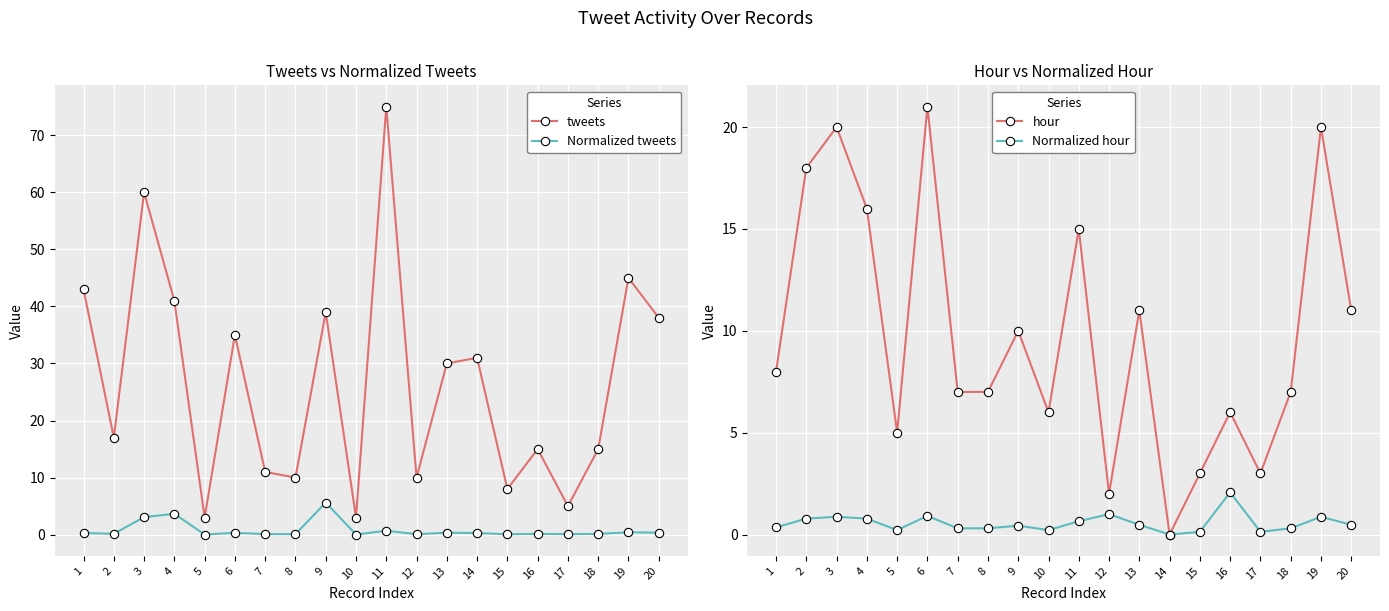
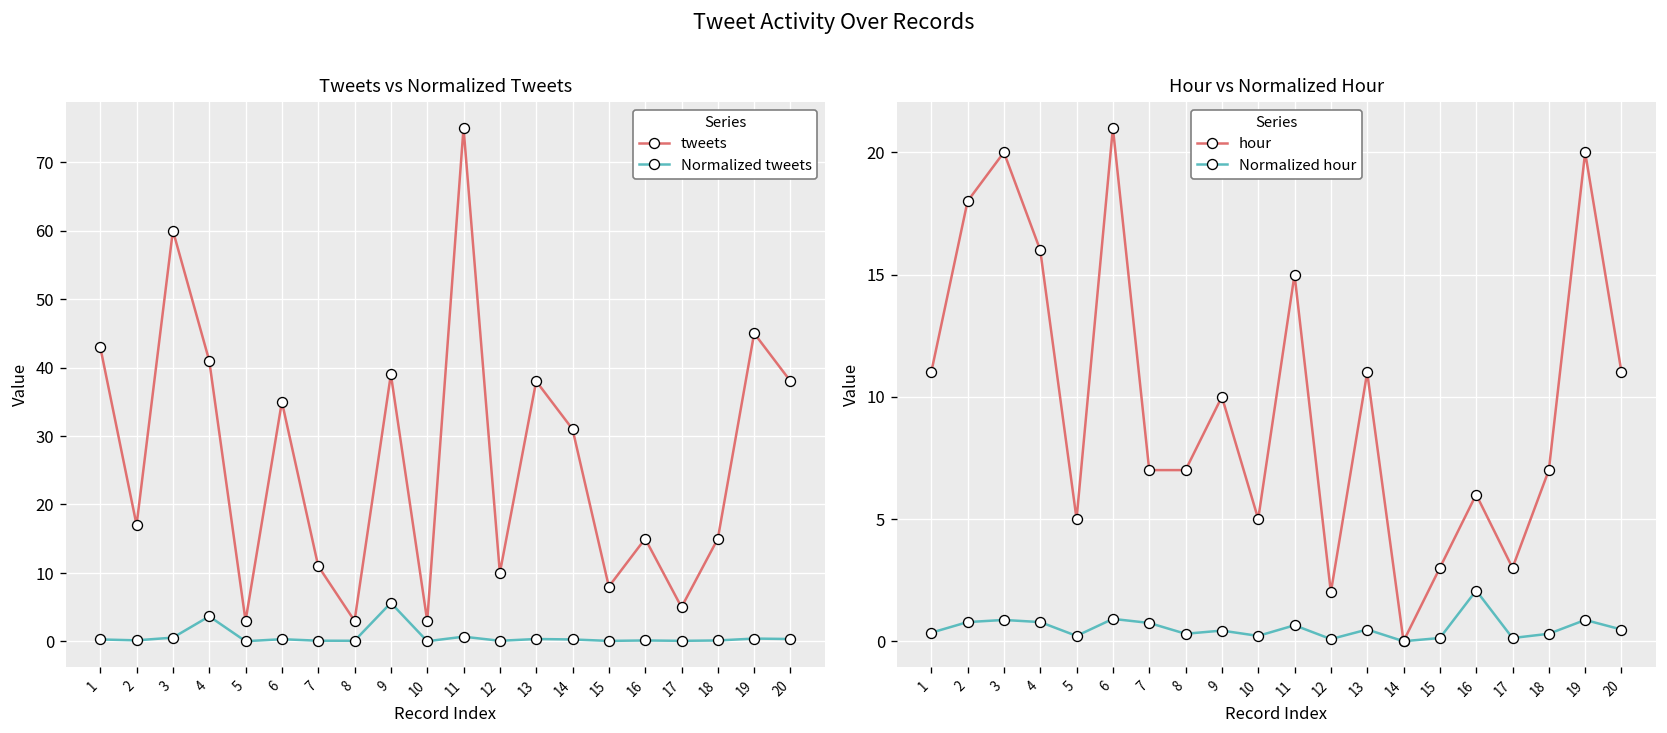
Tweets vs Normalized Tweets, Normalized tweets, 3: 3 -> 1
Tweets vs Normalized Tweets, tweets, 8: 10 -> 3
Tweets vs Normalized Tweets, tweets, 13: 30 -> 38
Hour vs Normalized Hour, hour, 1: 8 -> 11
Hour vs Normalized Hour, Normalized hour, 7: 0.3 -> 0.7
Hour vs Normalized Hour, hour, 10: 6 -> 5
Hour vs Normalized Hour, Normalized hour, 12: 1.0 -> 0.1
